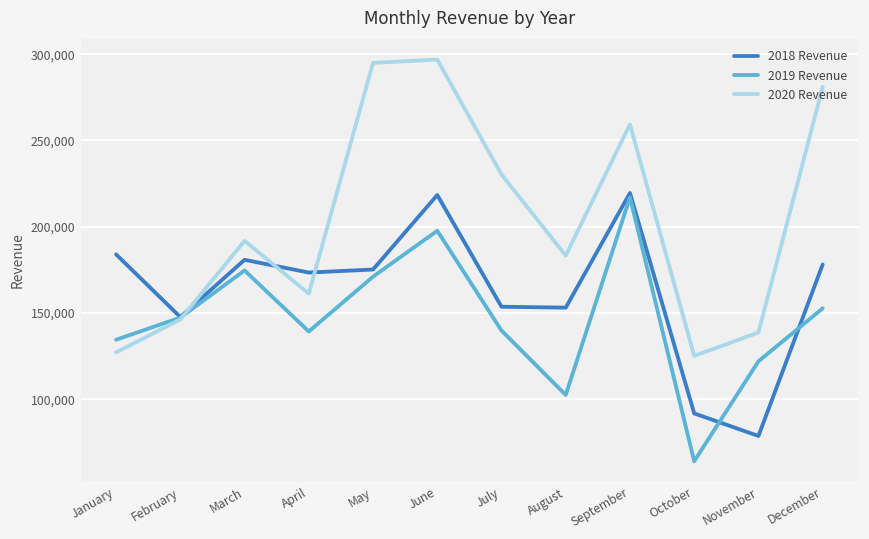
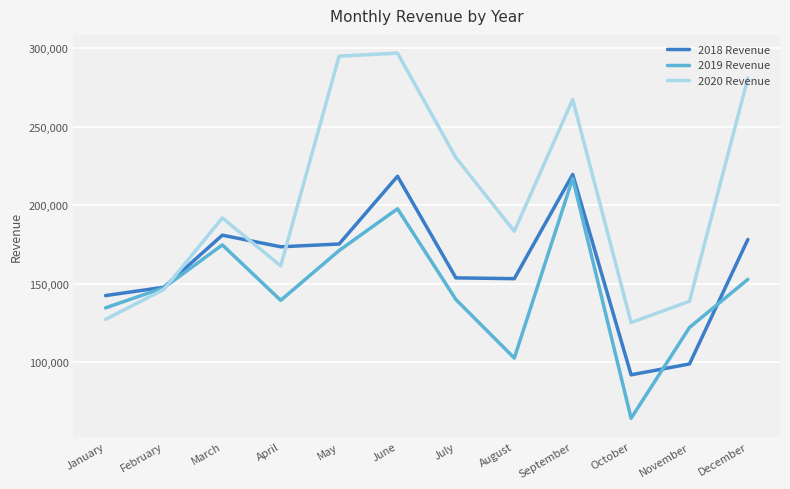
2018 Revenue, January: 184,000 -> 142,000
2020 Revenue, September: 259,000 -> 267,000
2018 Revenue, November: 79,000 -> 99,000
